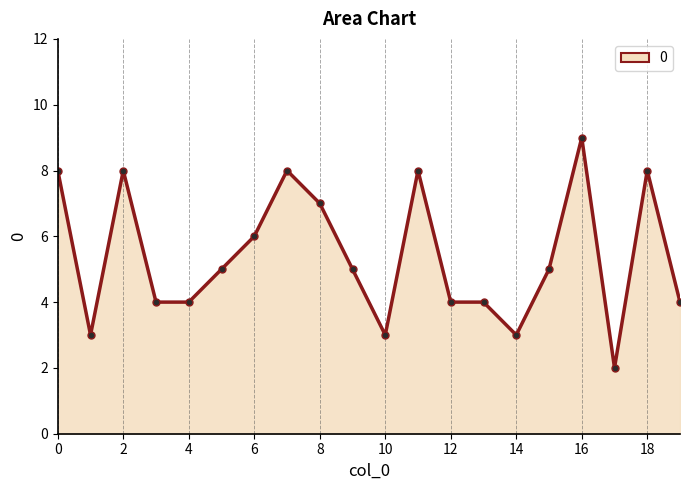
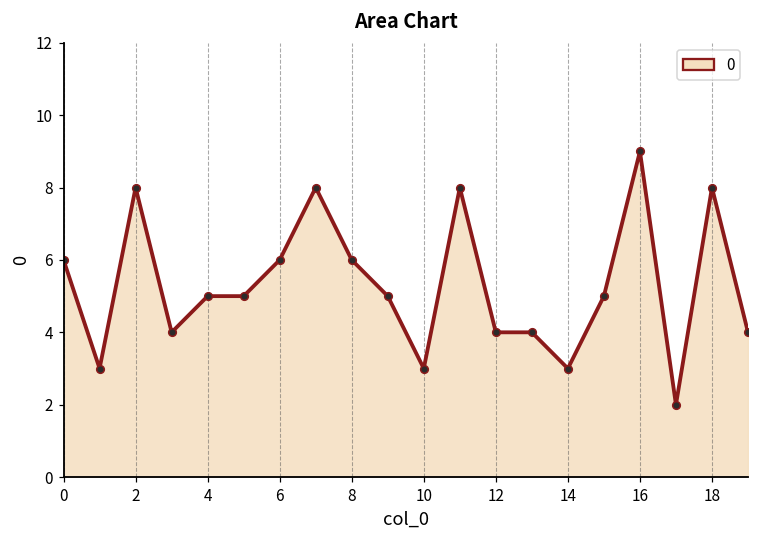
0: 8 -> 6
4: 4 -> 5
8: 7 -> 6
